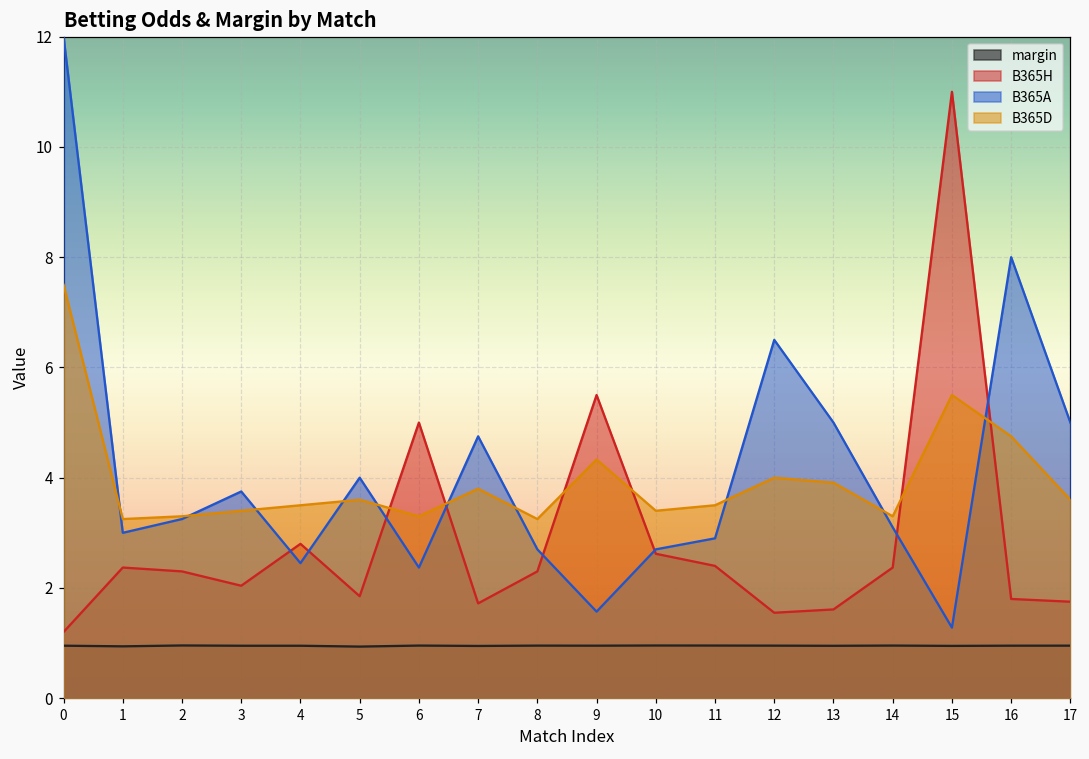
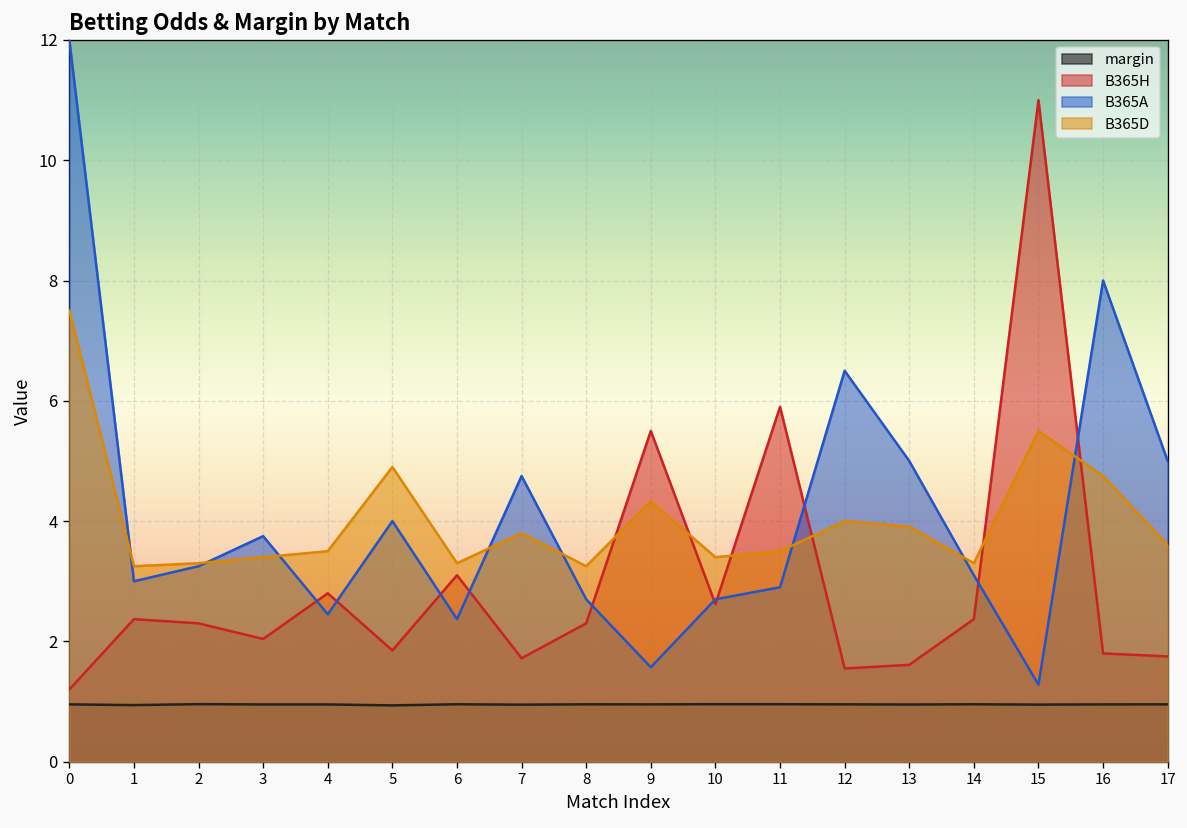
B365D, 5: 3.6 -> 4.9
B365H, 6: 5.0 -> 3.1
B365H, 11: 2.4 -> 5.9
